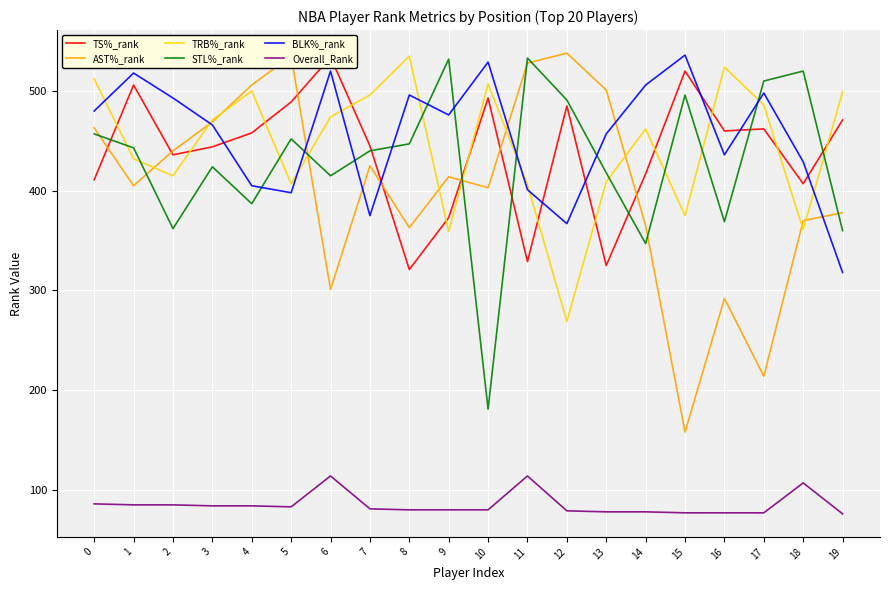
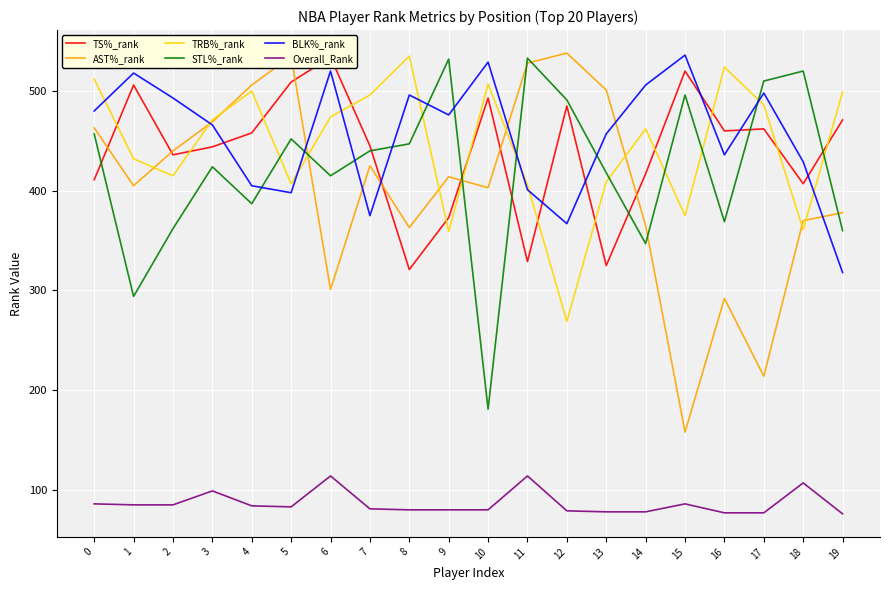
STL%_rank, 1: 440 -> 290
Overall_Rank, 3: 80 -> 100
TS%_rank, 5: 490 -> 510
Overall_Rank, 15: 80 -> 90
